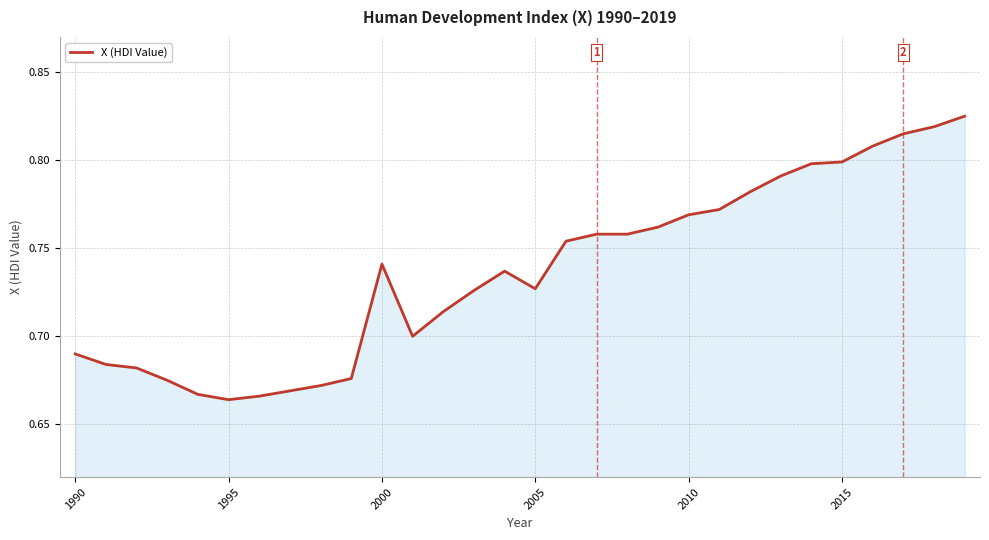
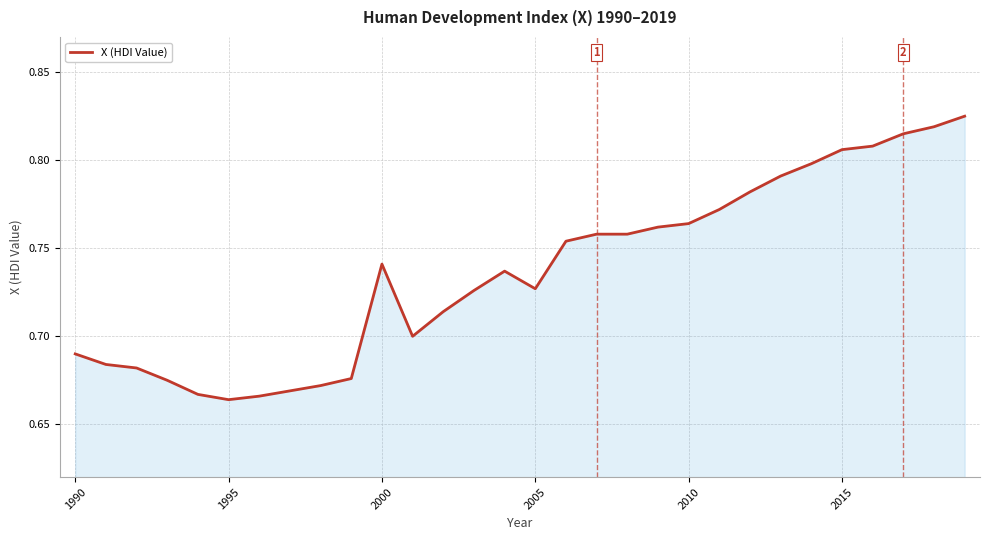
2010: 0.769 -> 0.764
2015: 0.799 -> 0.806
